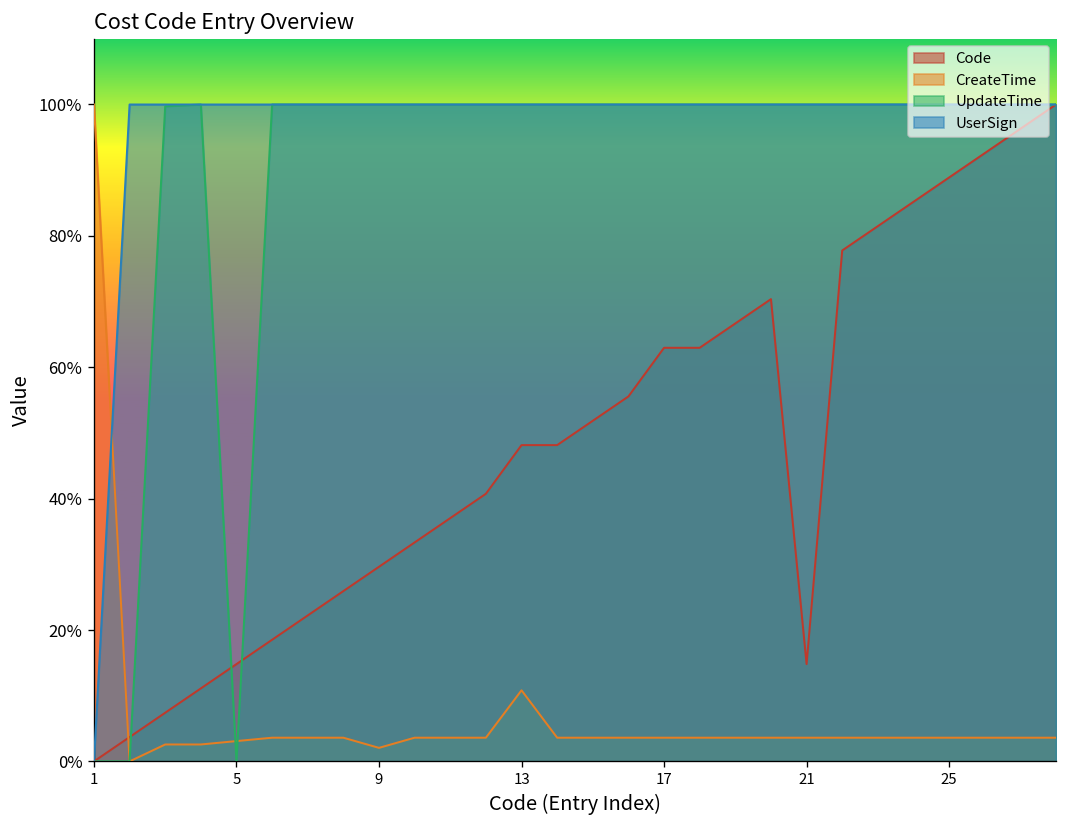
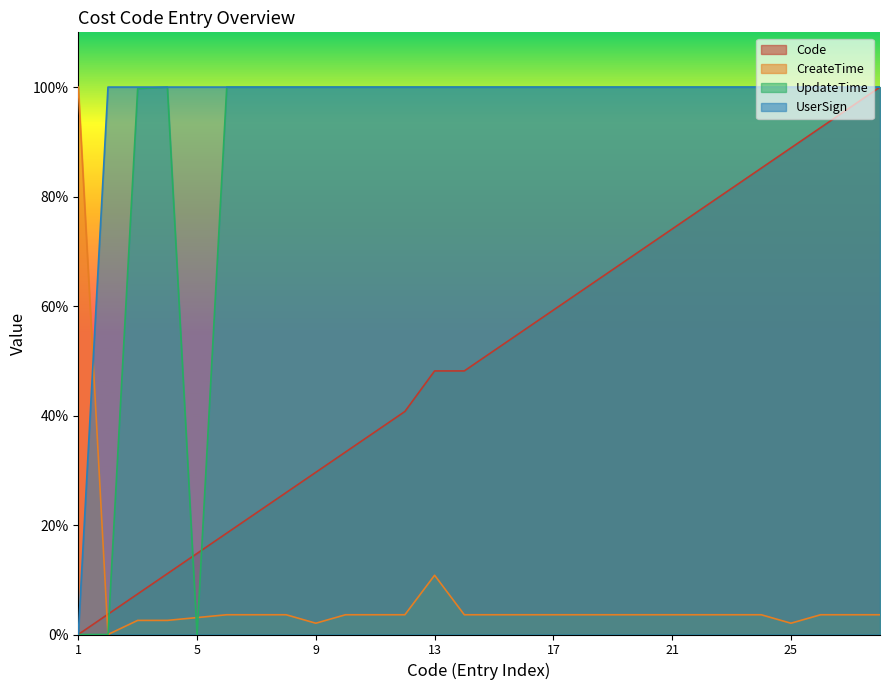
Code, 17: 63% -> 59%
Code, 21: 15% -> 74%
CreateTime, 25: 4% -> 2%
